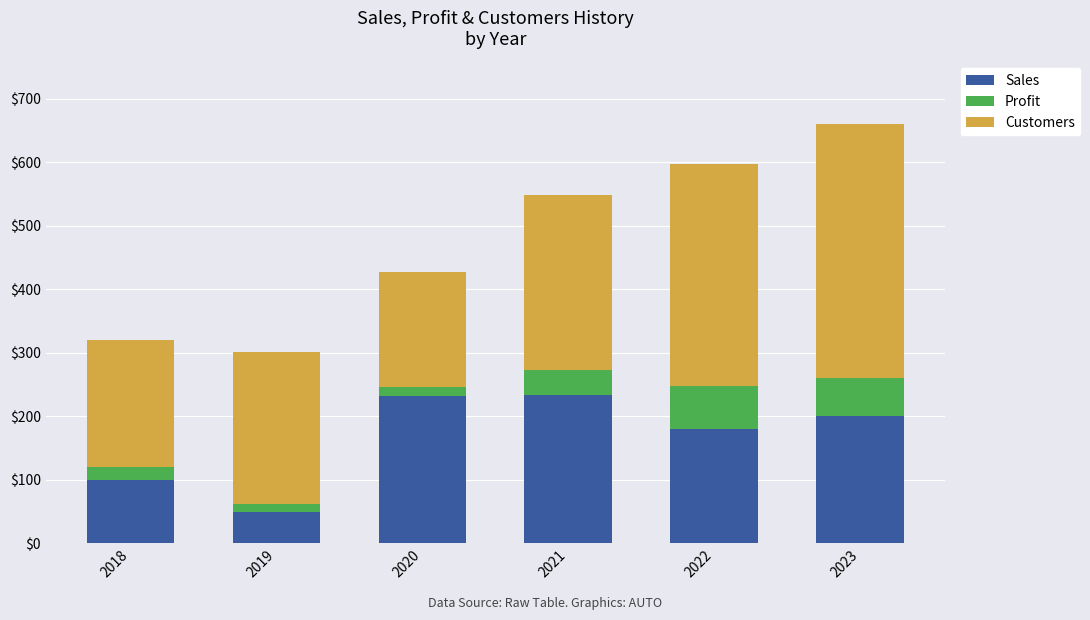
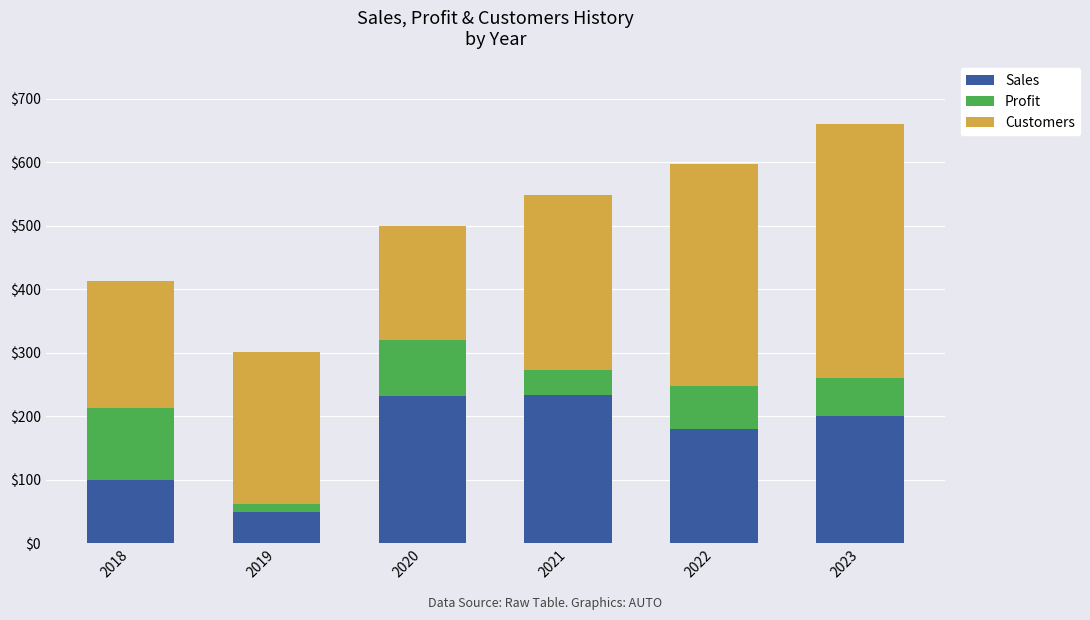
Profit, 2018: $20 -> $110
Profit, 2020: $20 -> $90
